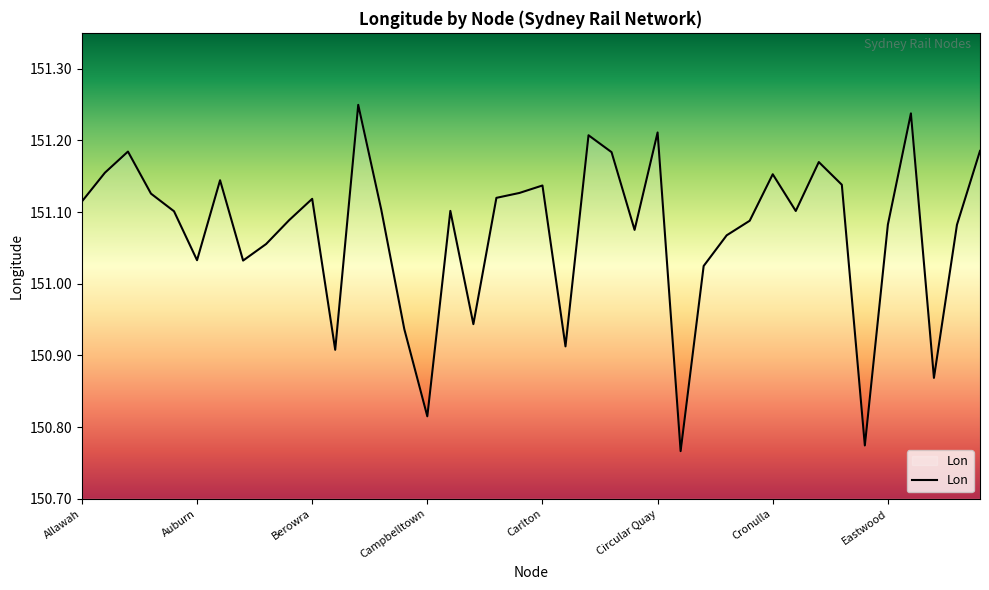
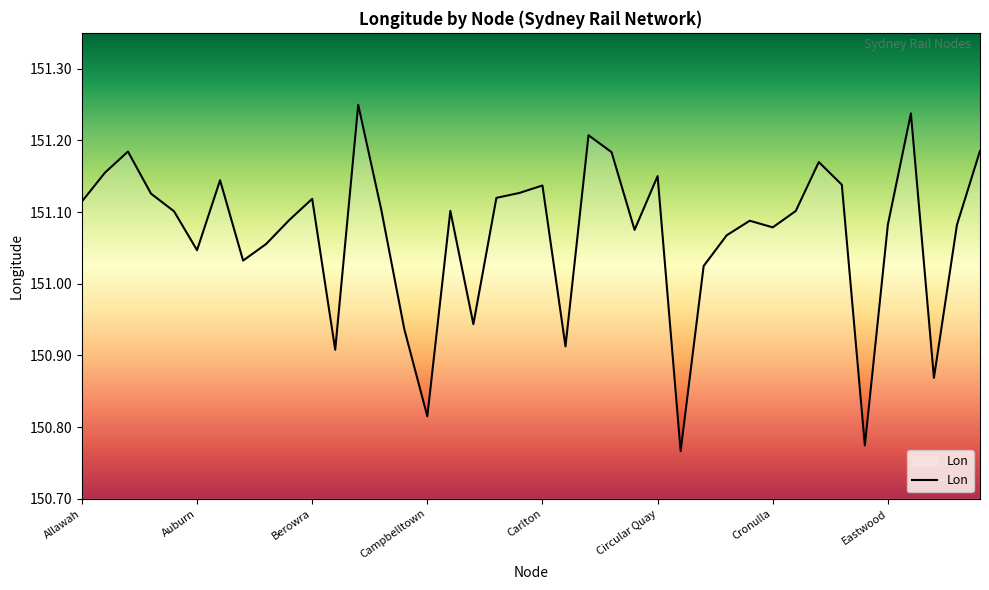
Auburn: 151.03 -> 151.05
Circular Quay: 151.21 -> 151.15
Cronulla: 151.15 -> 151.08
